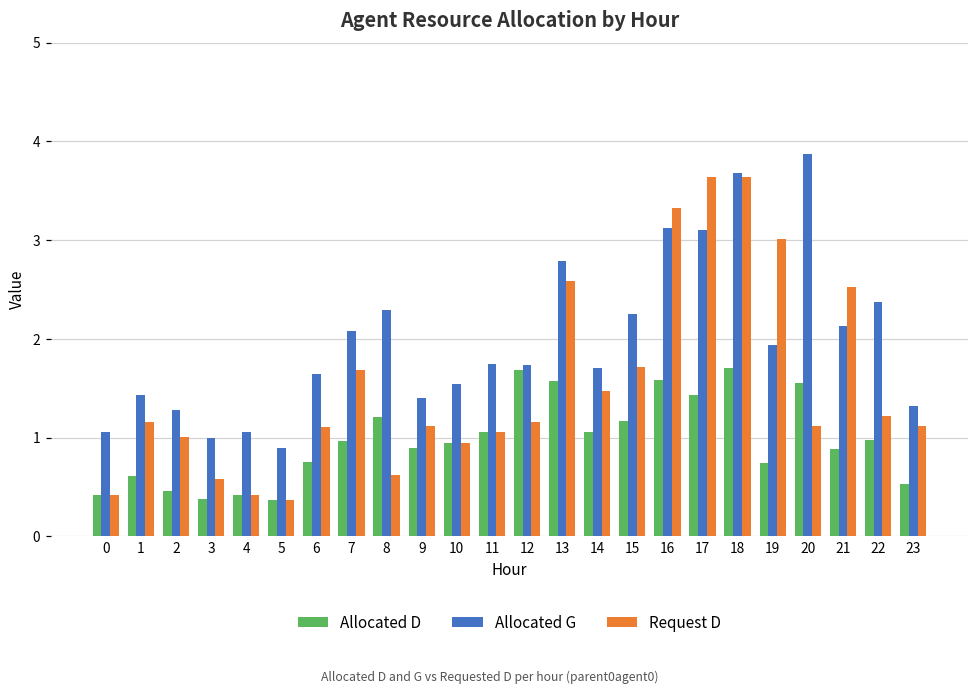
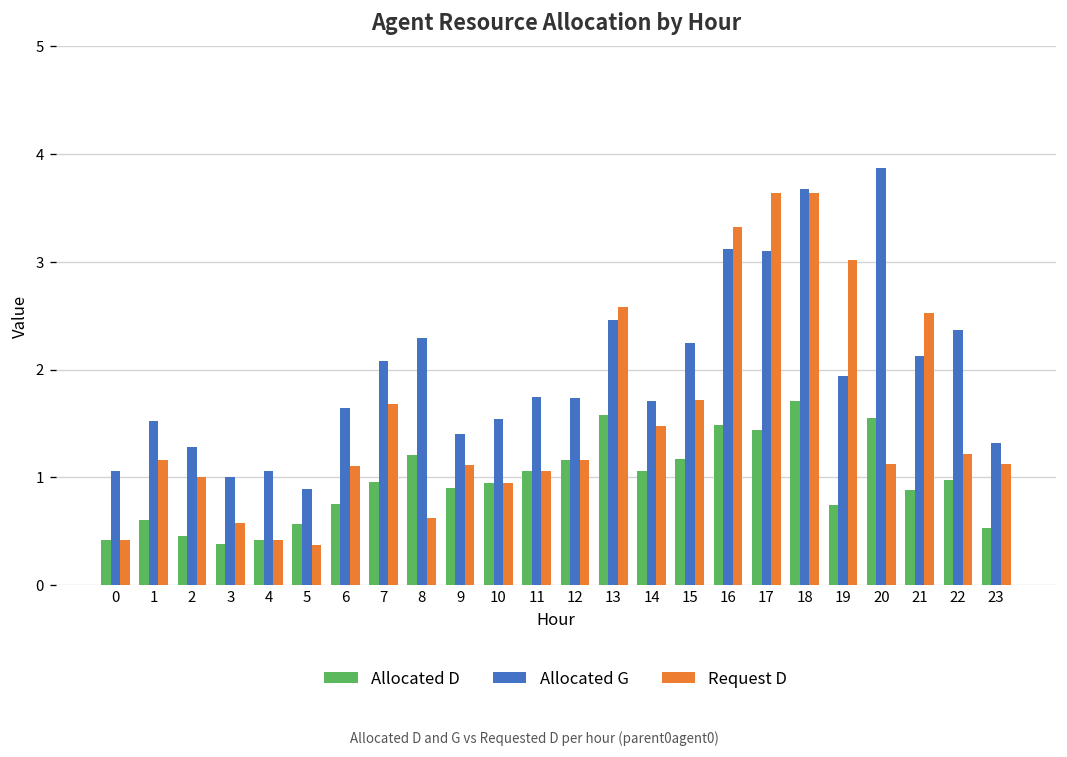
Allocated G, 1: 1.4 -> 1.5
Allocated D, 5: 0.4 -> 0.6
Allocated D, 12: 1.7 -> 1.2
Allocated G, 13: 2.8 -> 2.5
Allocated D, 16: 1.6 -> 1.5
